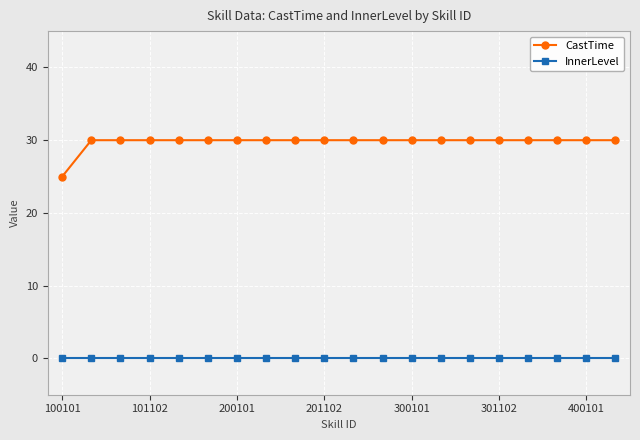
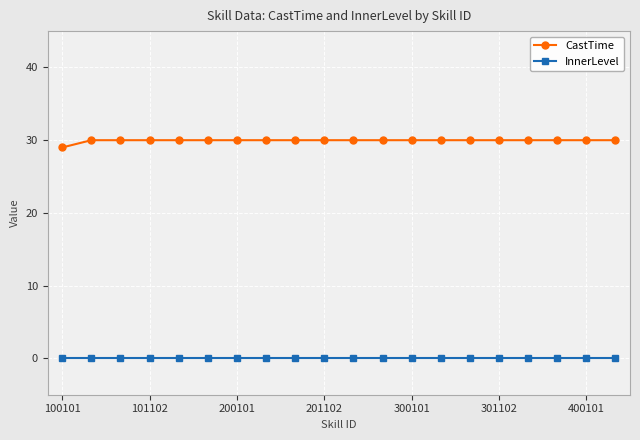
CastTime, 100101: 25 -> 29
